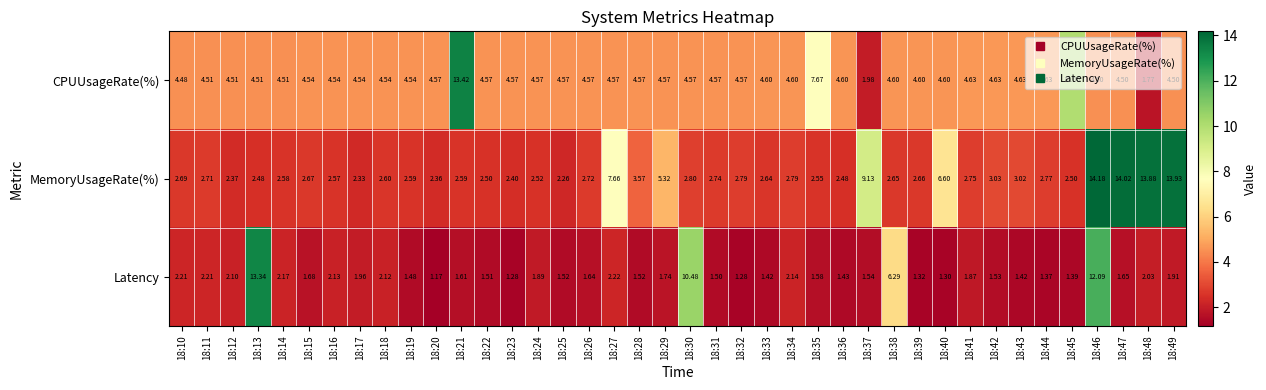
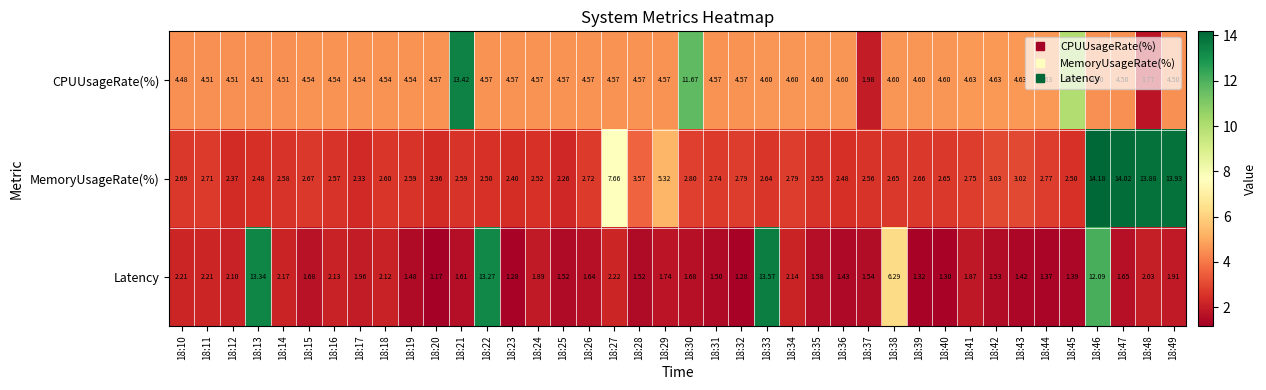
CPUUsageRate(%), 18:30: 4.57 -> 11.67
CPUUsageRate(%), 18:35: 7.67 -> 4.60
MemoryUsageRate(%), 18:37: 9.13 -> 2.56
MemoryUsageRate(%), 18:40: 6.60 -> 2.65
Latency, 18:22: 1.51 -> 13.27
Latency, 18:30: 10.48 -> 1.68
Latency, 18:33: 1.42 -> 13.57
